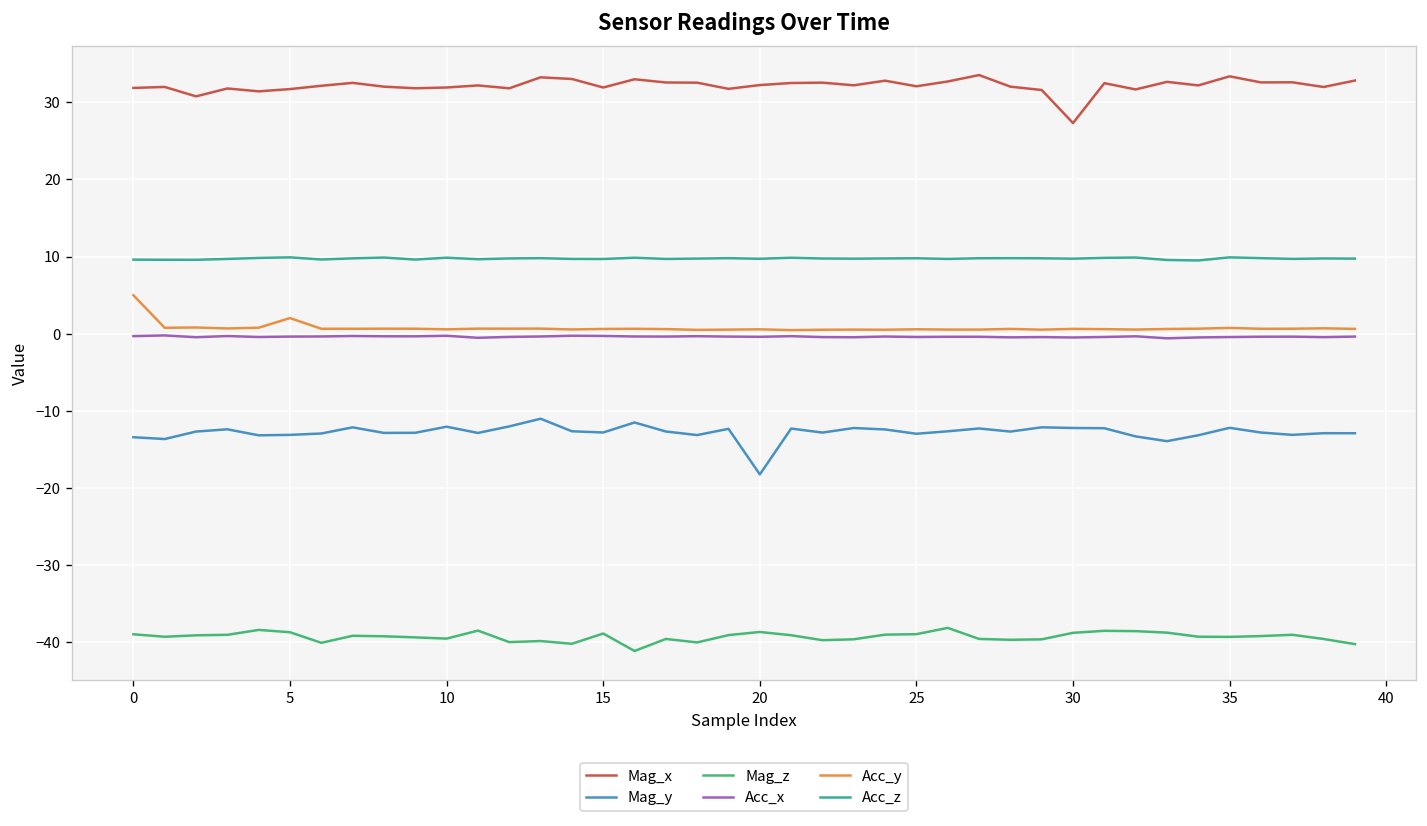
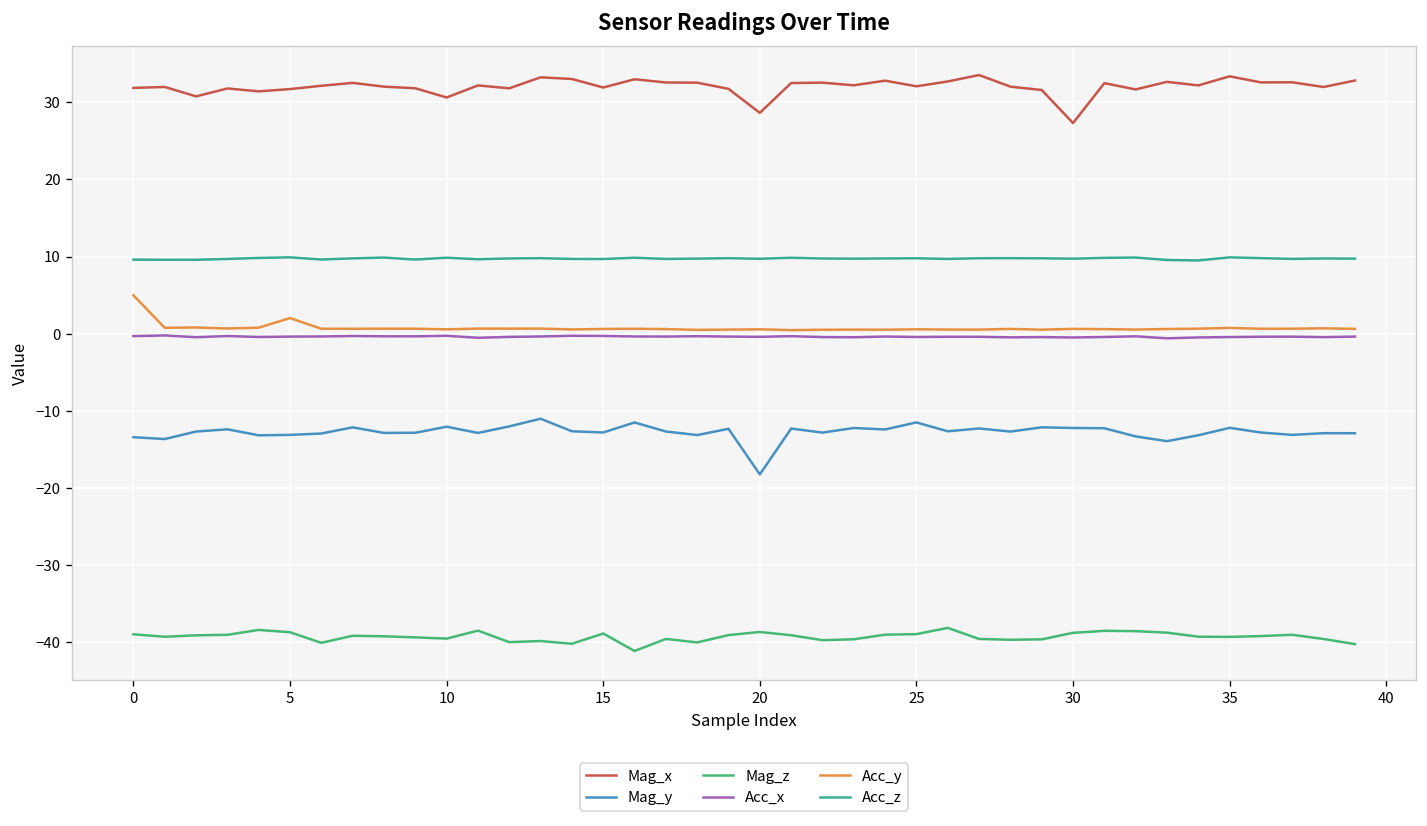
Mag_x, 10: 32 -> 31
Mag_x, 20: 32 -> 29
Mag_y, 25: -13 -> -12
